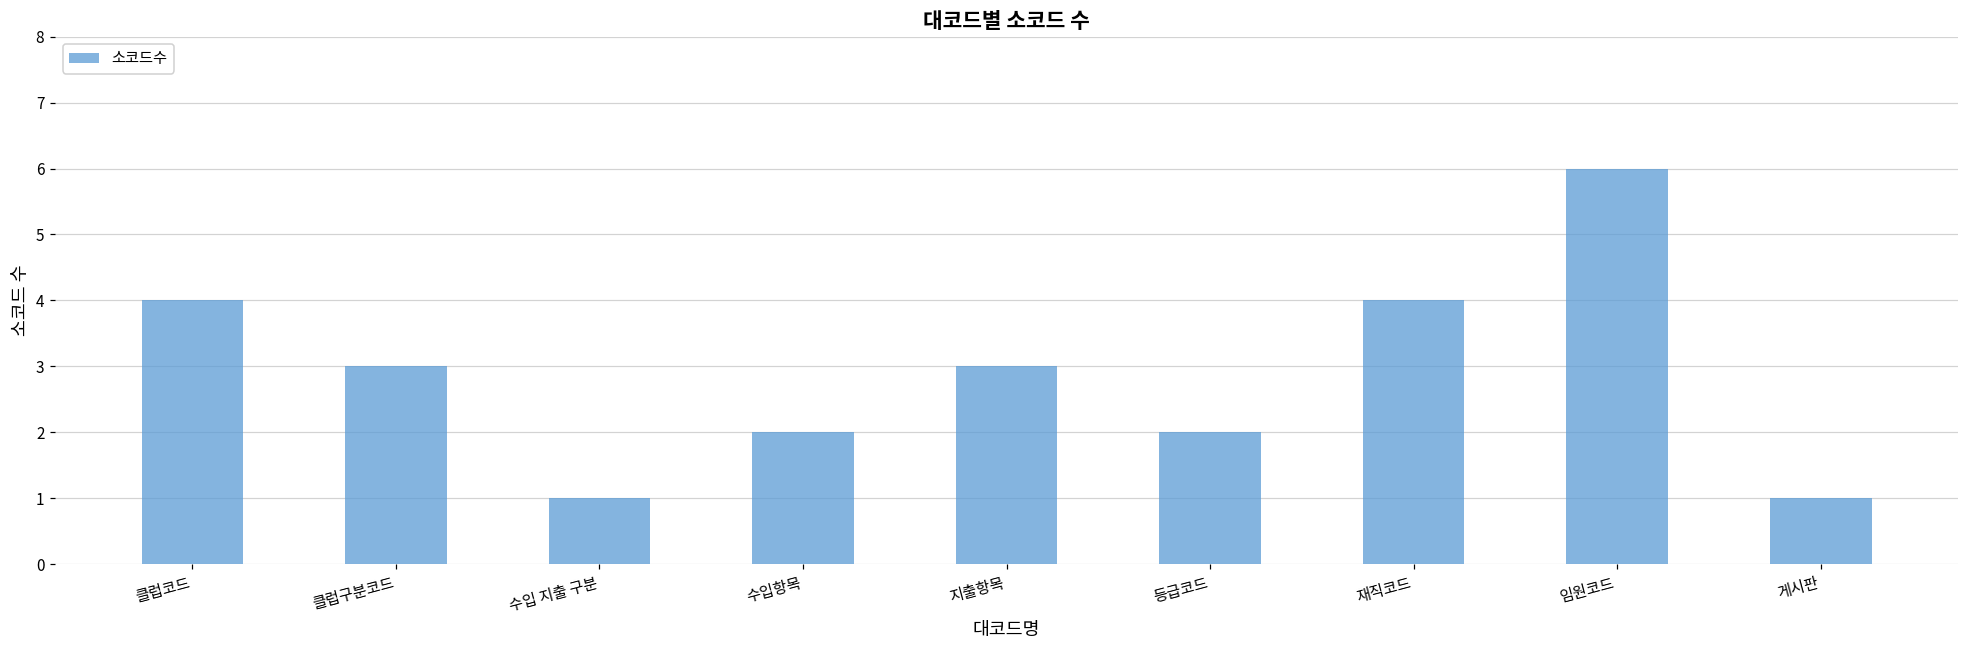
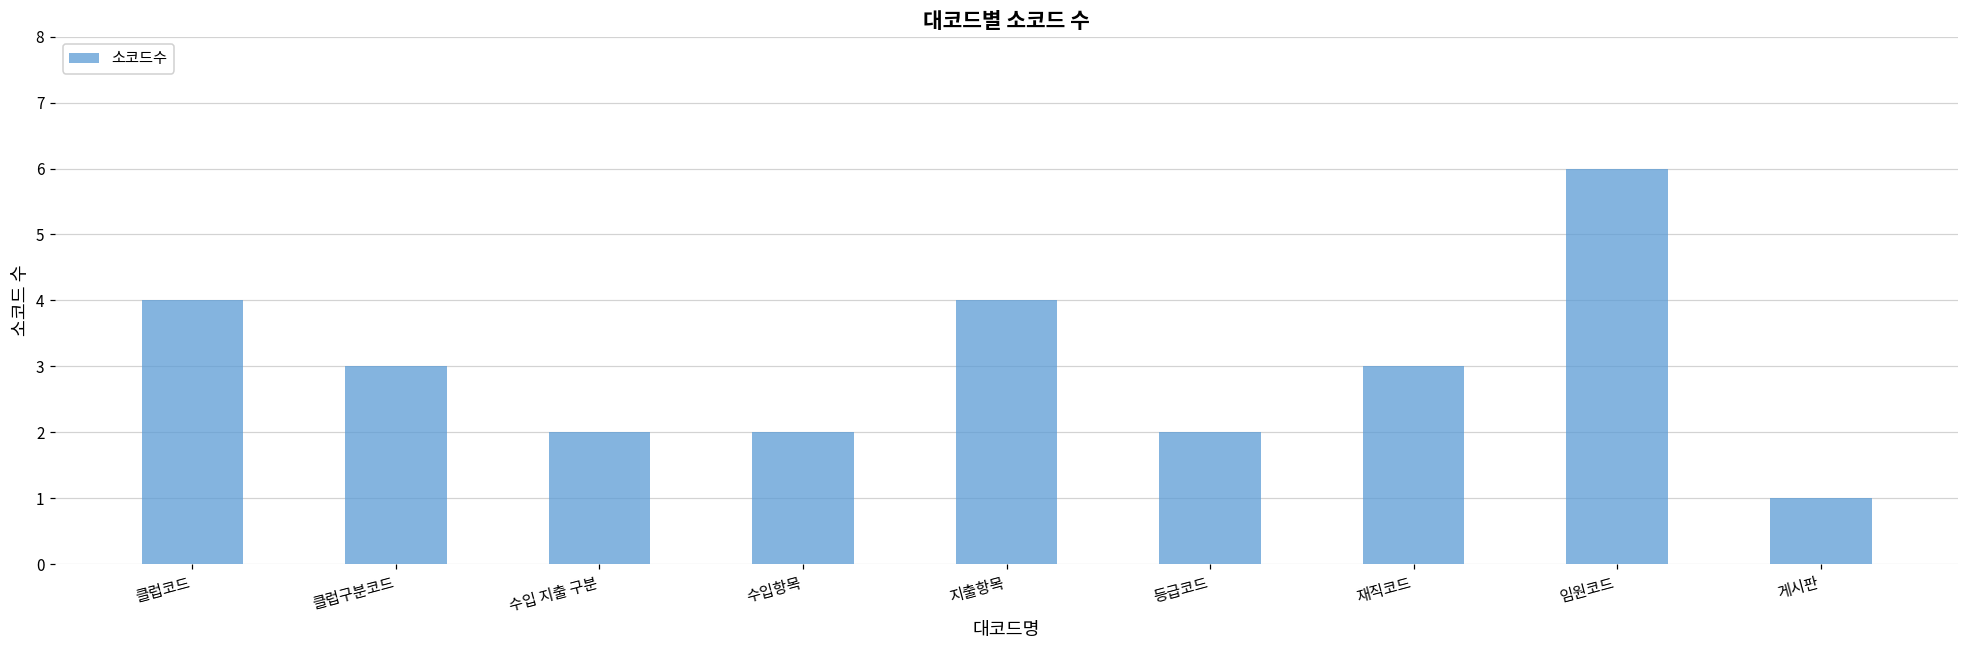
수입 지출 구분: 1 -> 2
지출항목: 3 -> 4
재직코드: 4 -> 3
